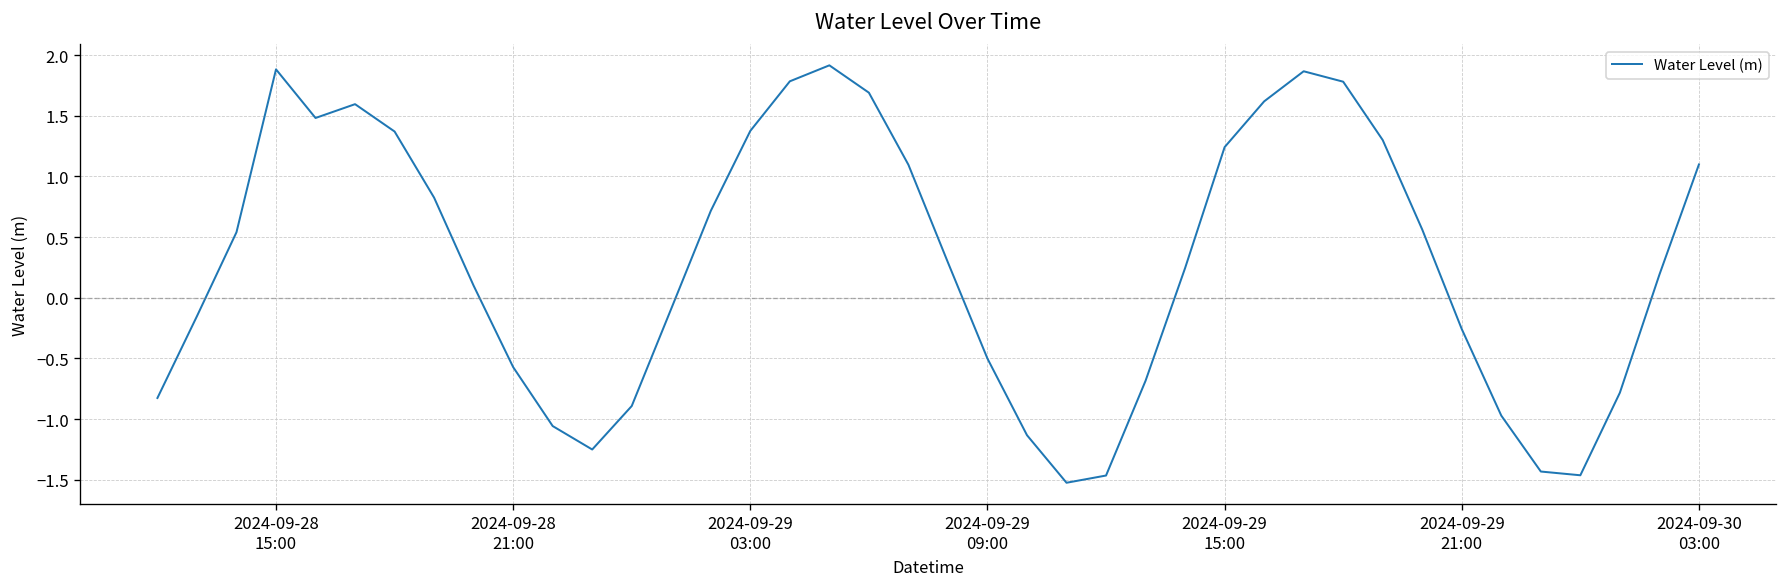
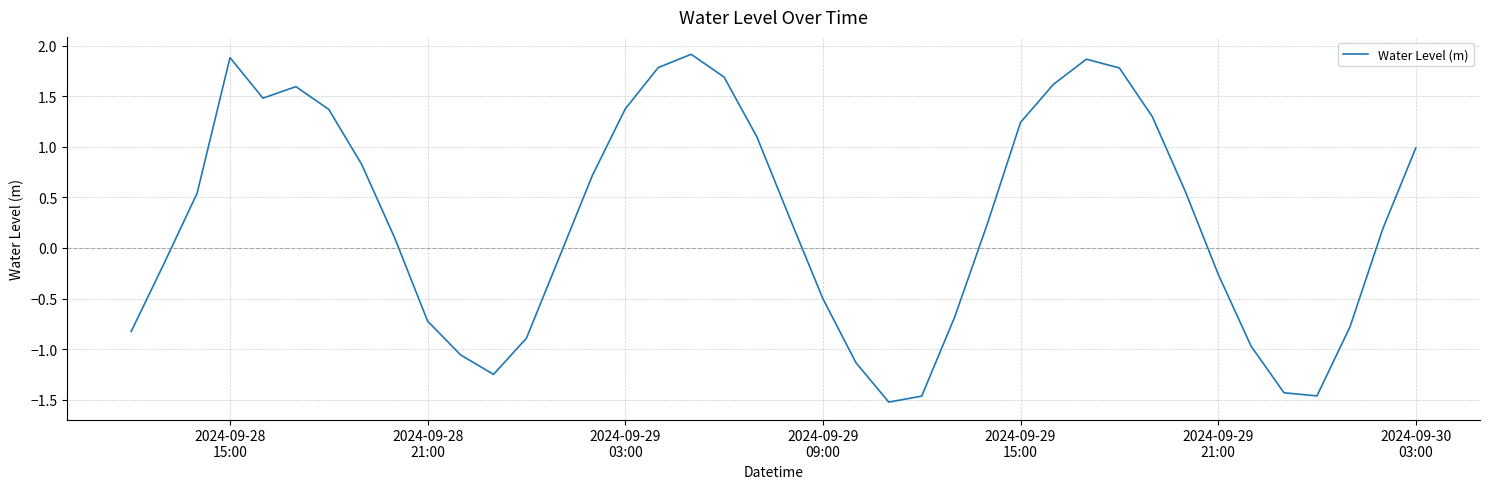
2024-09-28 21:00: -0.57 -> -0.72
2024-09-30 03:00: 1.10 -> 0.99
